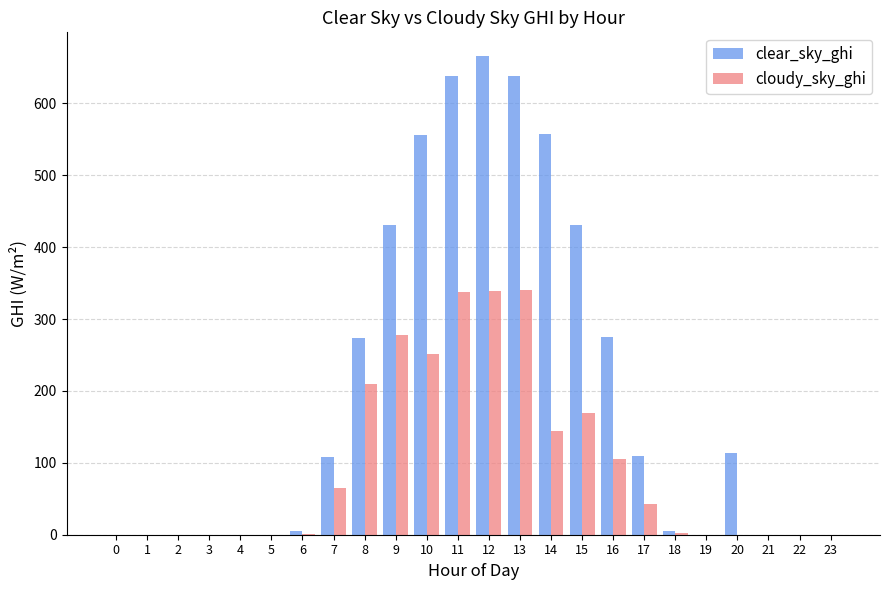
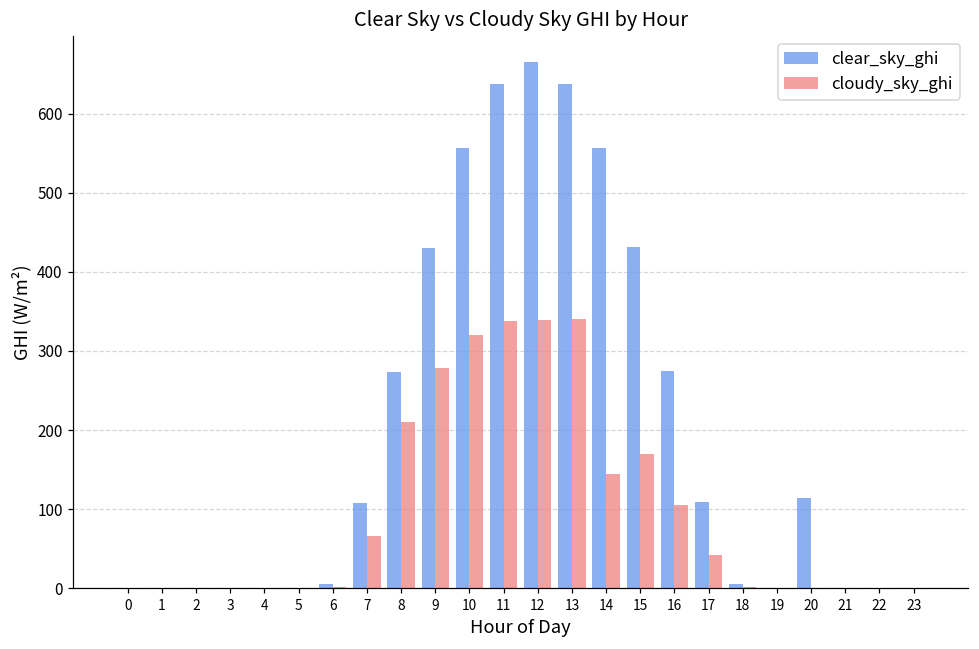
cloudy_sky_ghi, 10: 250 -> 320
